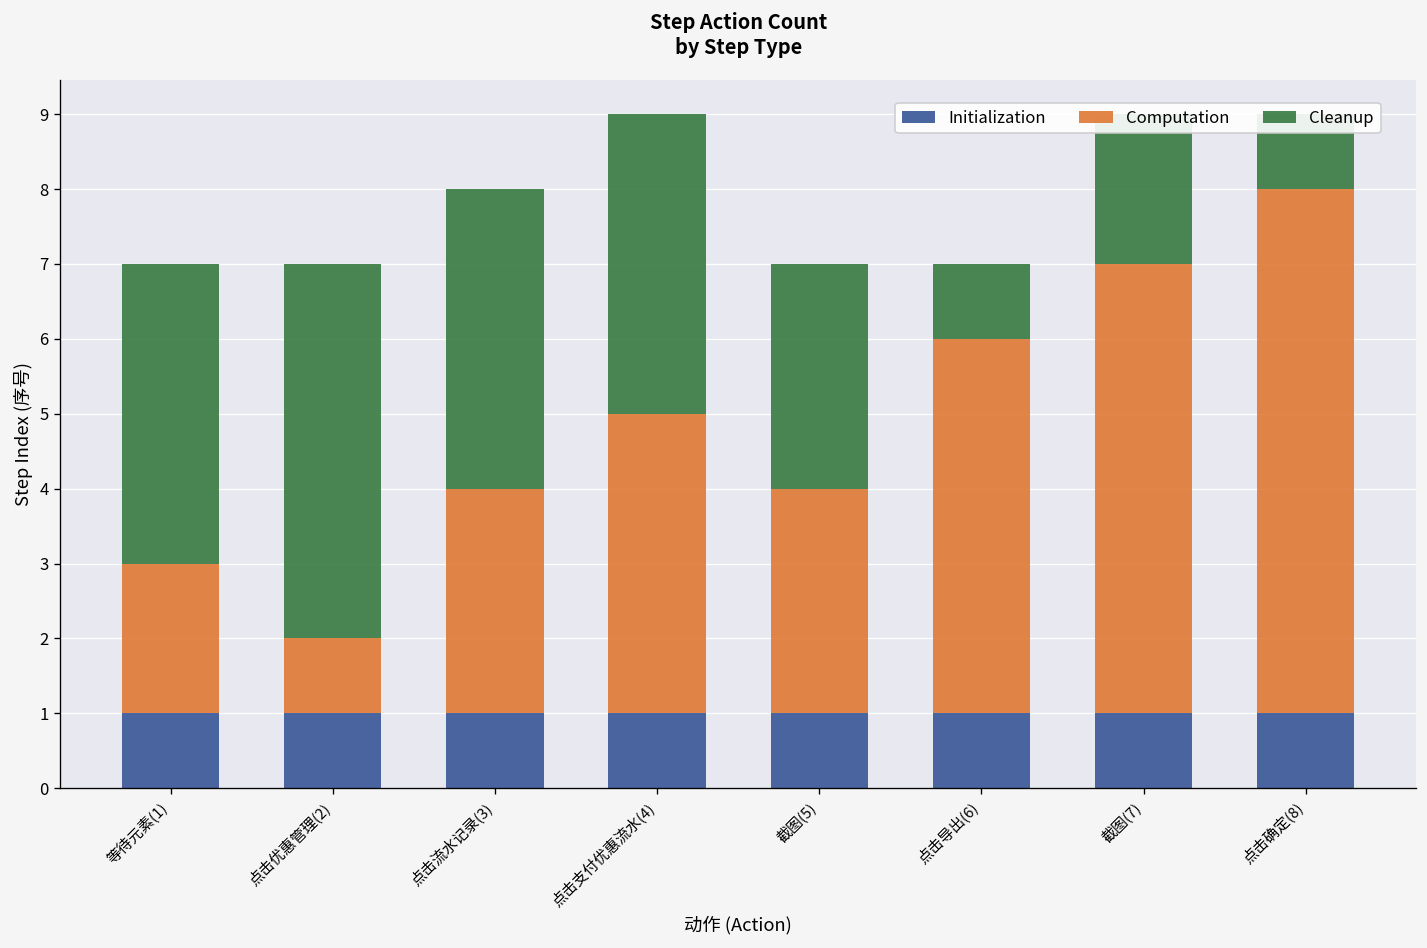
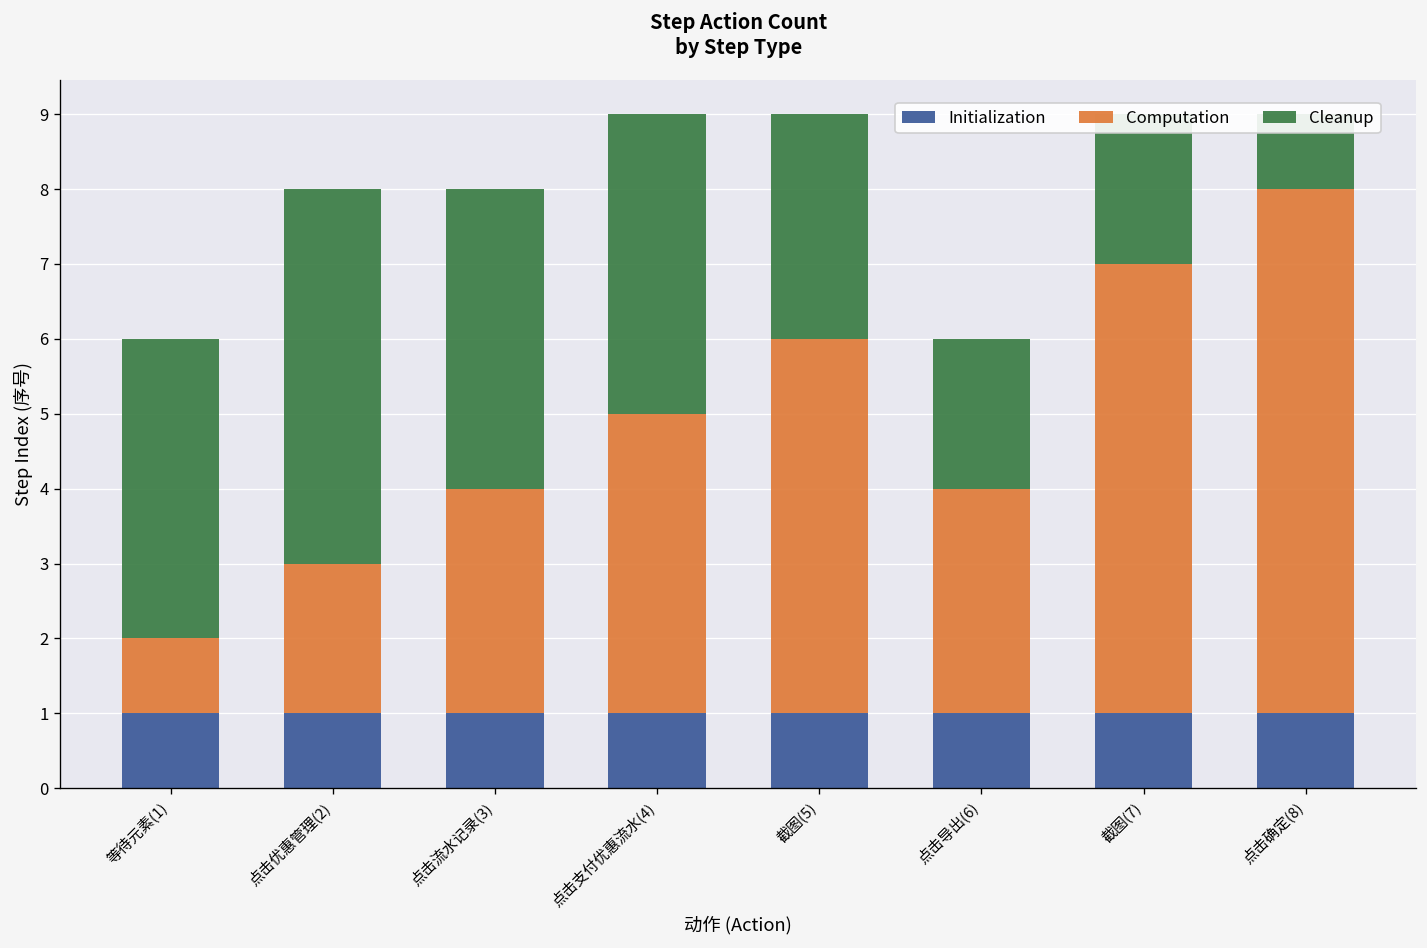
Computation, 等待元素(1): 2 -> 1
Computation, 点击优惠管理(2): 1 -> 2
Computation, 截图(5): 3 -> 5
Computation, 点击导出(6): 5 -> 3
Cleanup, 点击导出(6): 1 -> 2
